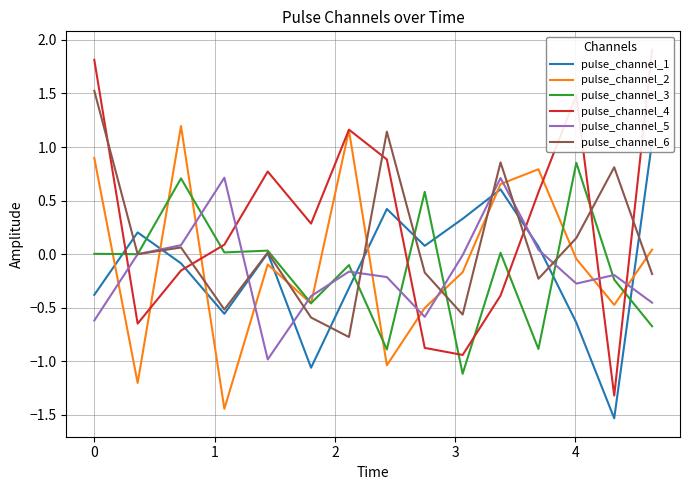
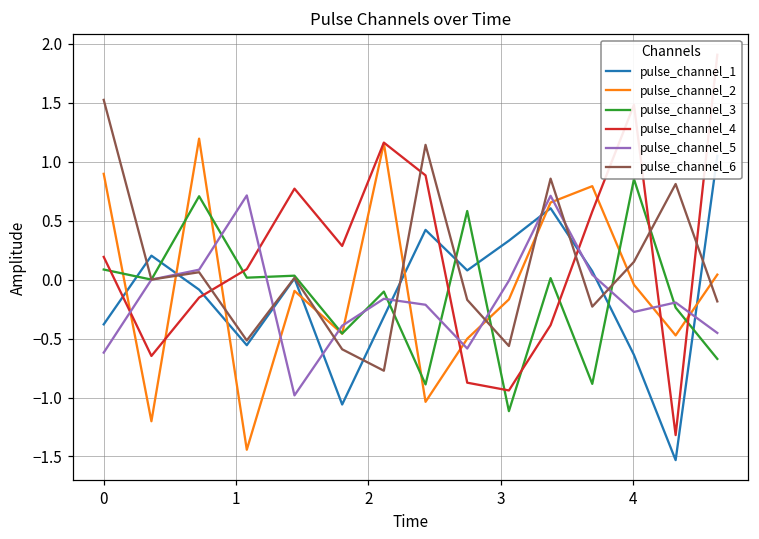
pulse_channel_3, 0: 0.00 -> 0.09
pulse_channel_4, 0: 1.81 -> 0.19
